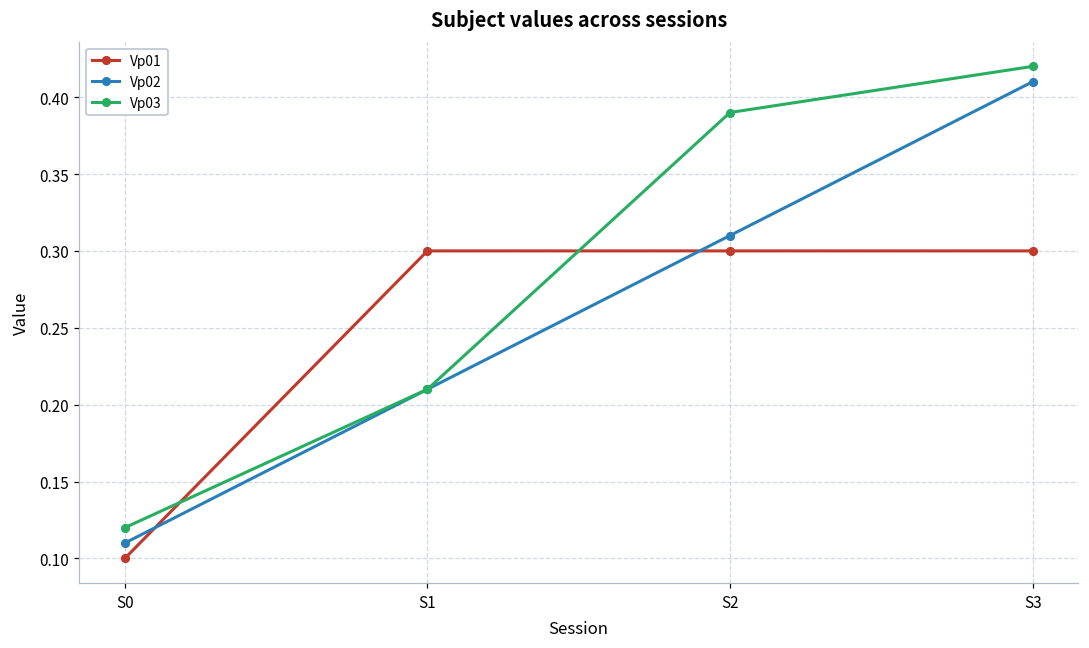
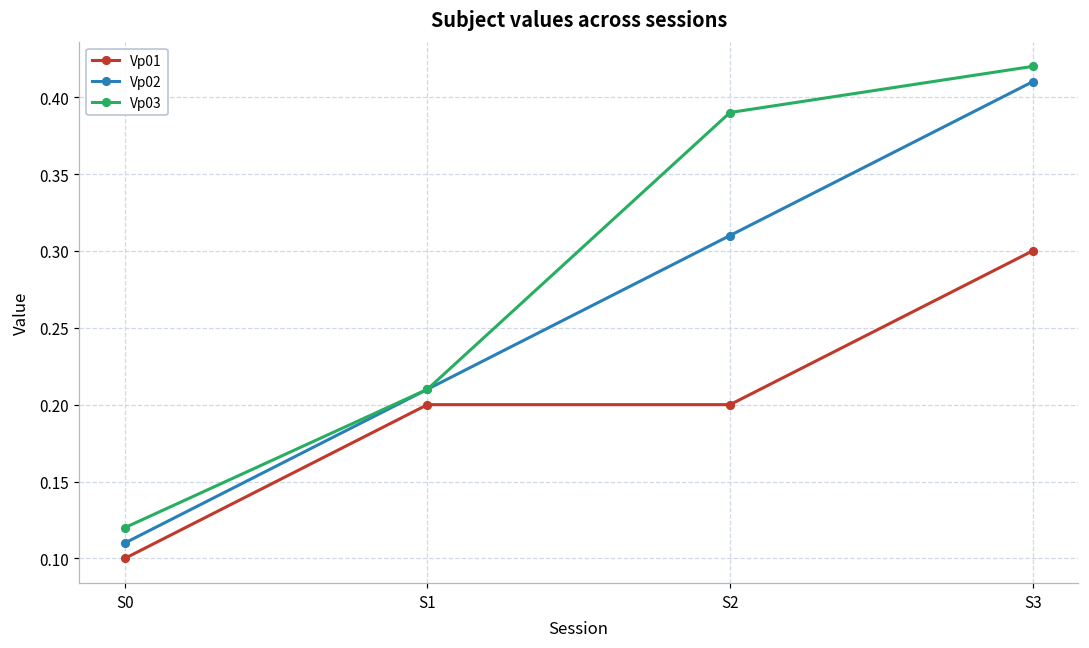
Vp01, S1: 0.3 -> 0.2
Vp01, S2: 0.3 -> 0.2
